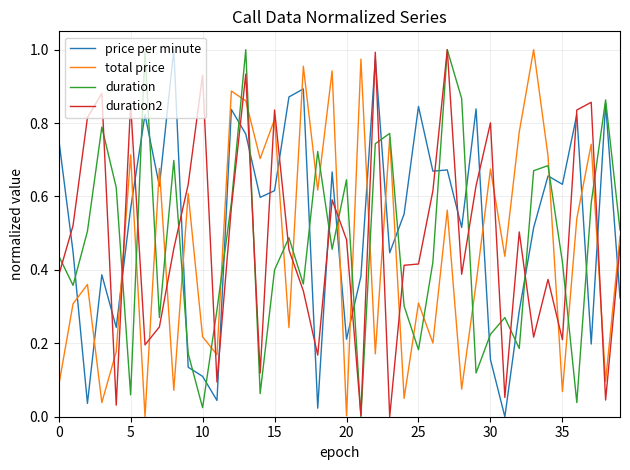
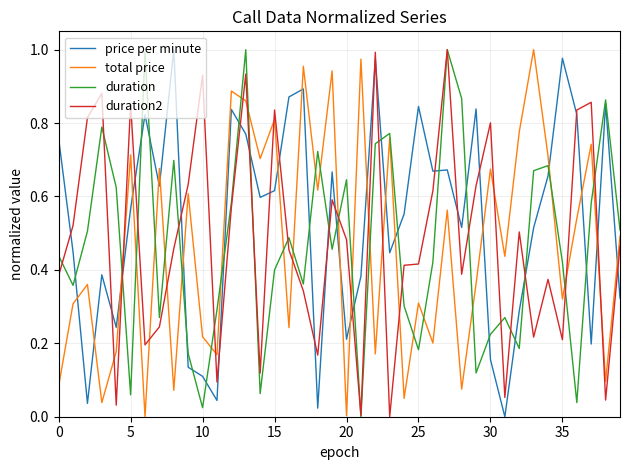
price per minute, 35: 0.63 -> 0.98
total price, 35: 0.07 -> 0.32
